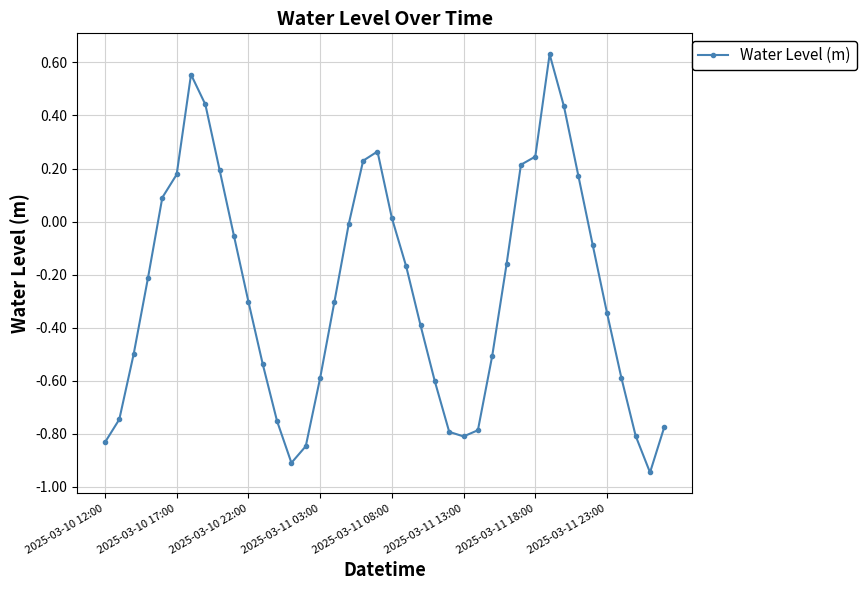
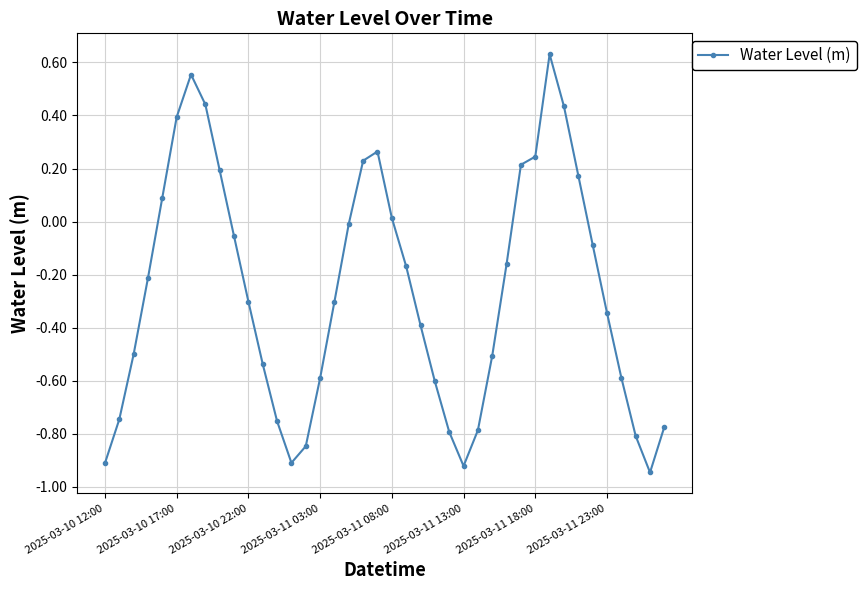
2025-03-10 12:00: -0.83 -> -0.91
2025-03-10 17:00: 0.18 -> 0.39
2025-03-11 13:00: -0.81 -> -0.92
